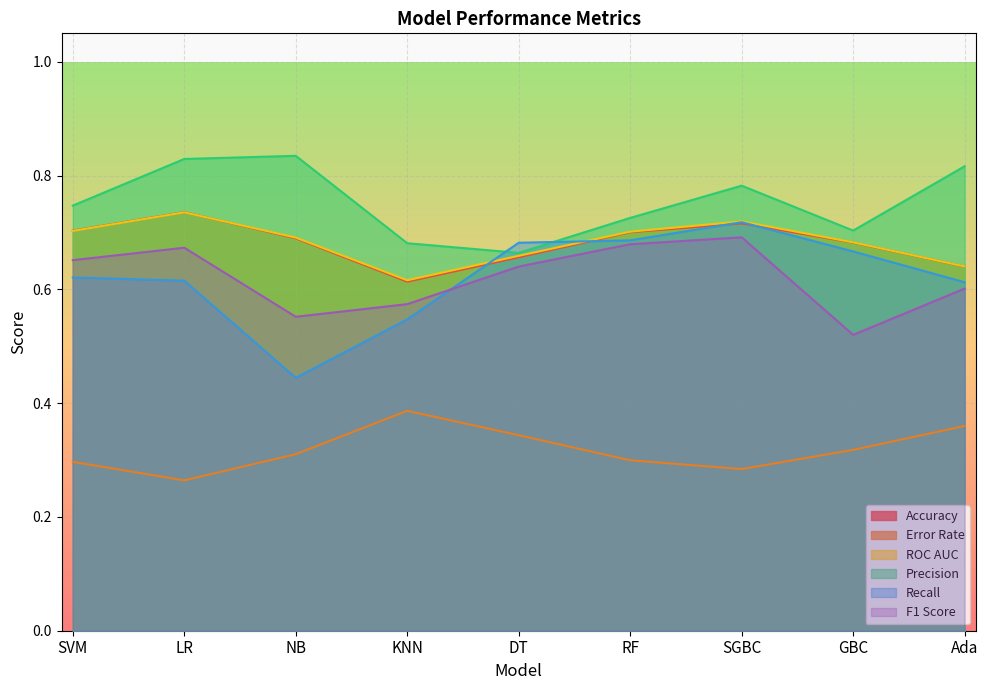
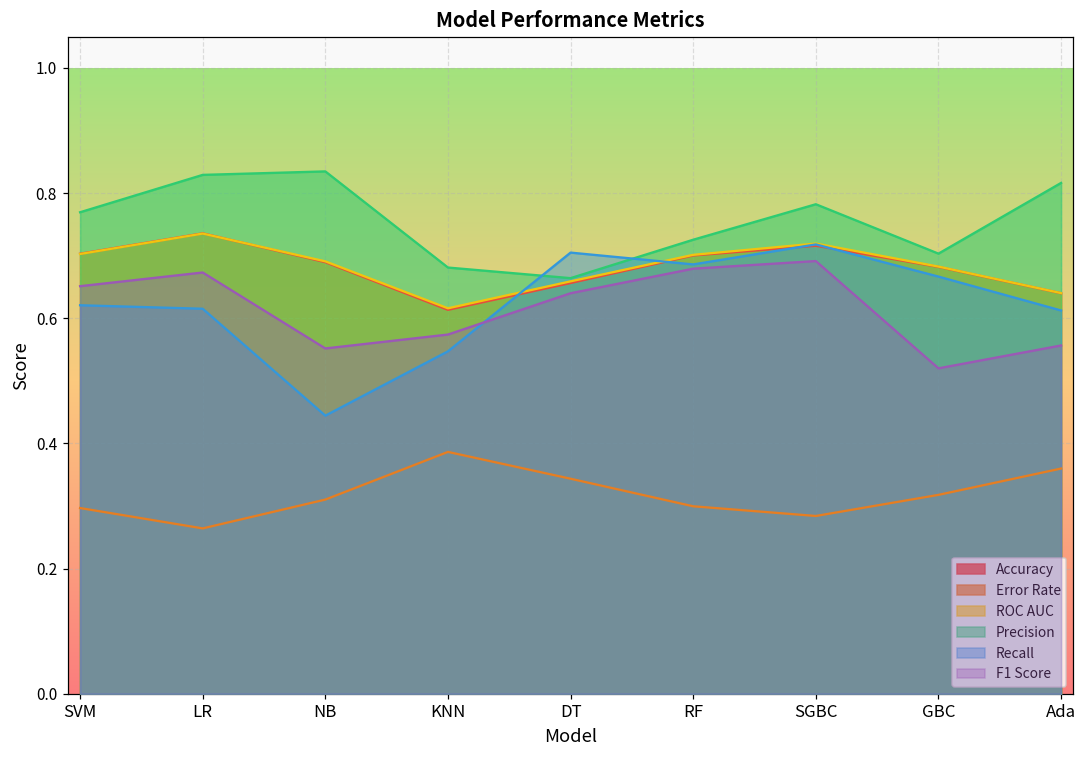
Precision, SVM: 0.75 -> 0.77
Recall, DT: 0.68 -> 0.70
F1 Score, Ada: 0.60 -> 0.56
